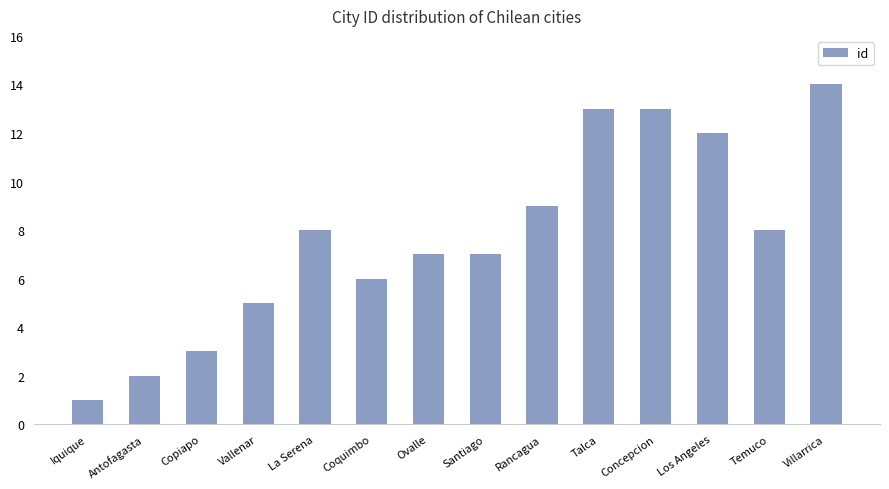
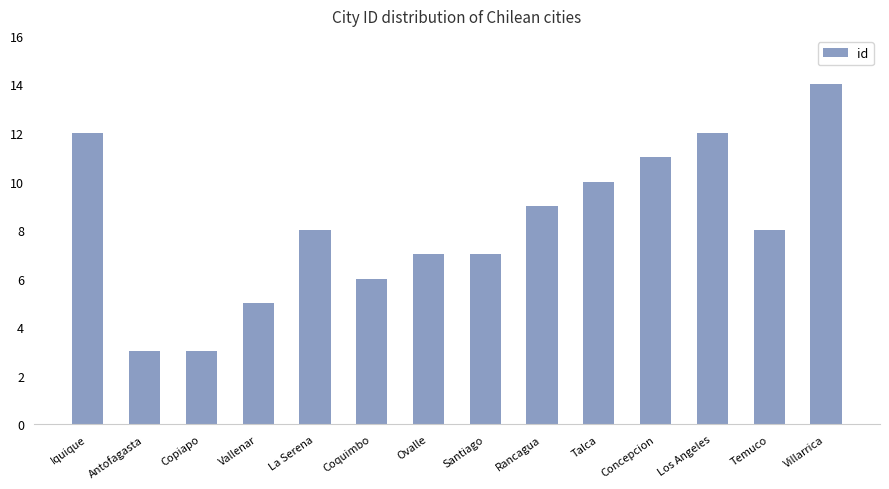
Iquique: 1 -> 12
Antofagasta: 2 -> 3
Talca: 13 -> 10
Concepcion: 13 -> 11
